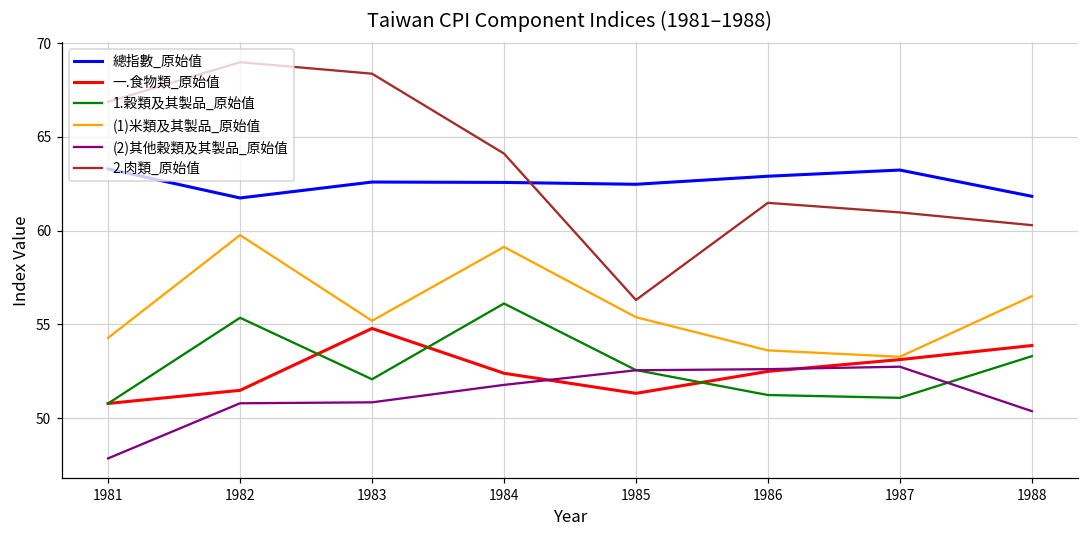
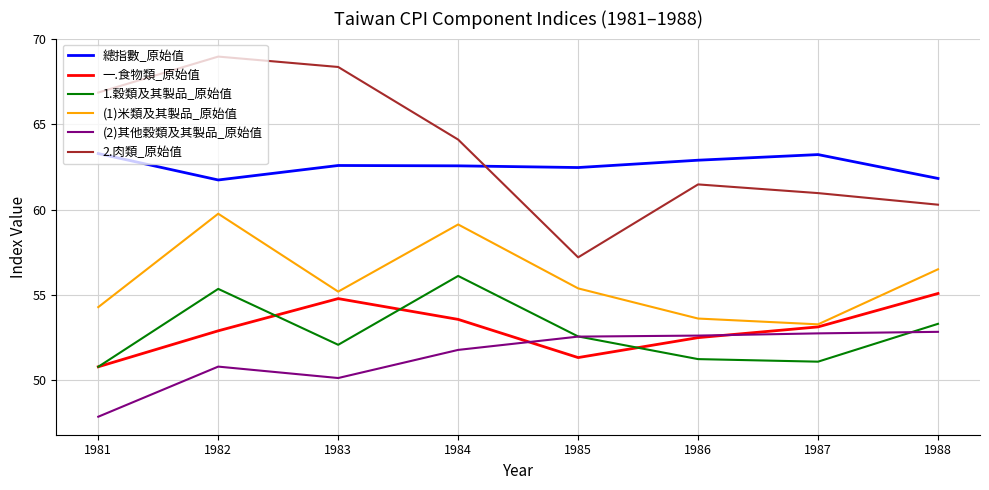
一.食物類_原始值, 1982: 51.5 -> 52.9
(2)其他穀類及其製品_原始值, 1983: 50.8 -> 50.1
一.食物類_原始值, 1984: 52.4 -> 53.6
2.肉類_原始值, 1985: 56.3 -> 57.2
一.食物類_原始值, 1988: 53.9 -> 55.1
(2)其他穀類及其製品_原始值, 1988: 50.4 -> 52.8
